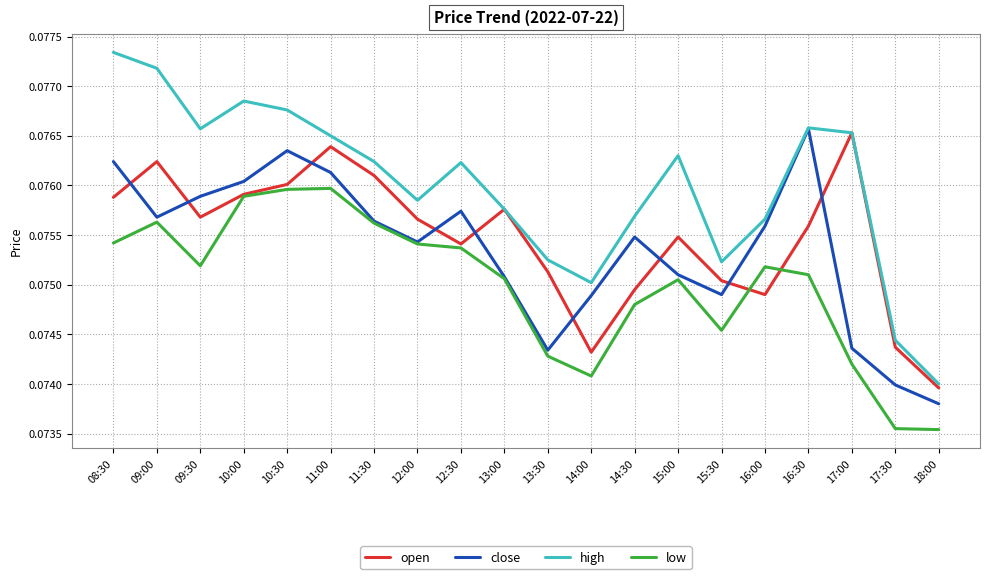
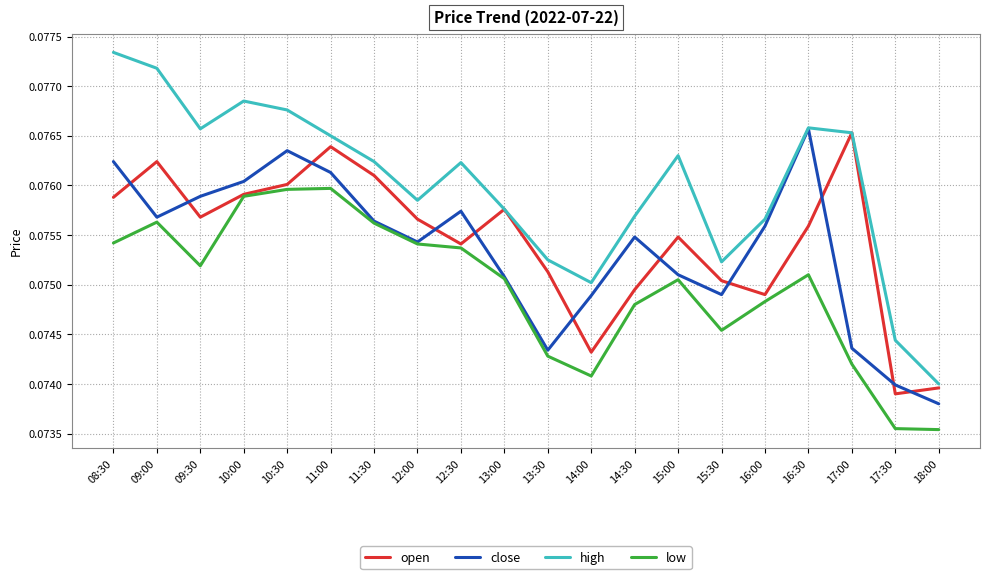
low, 16:00: 0.0752 -> 0.0748
open, 17:30: 0.0744 -> 0.0739
